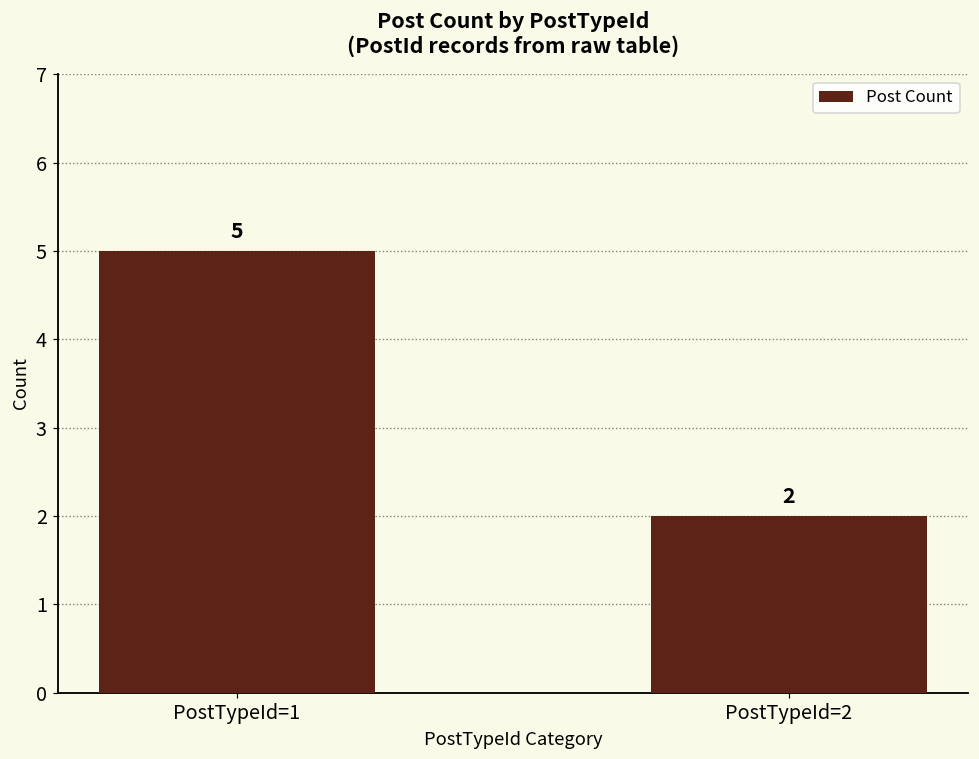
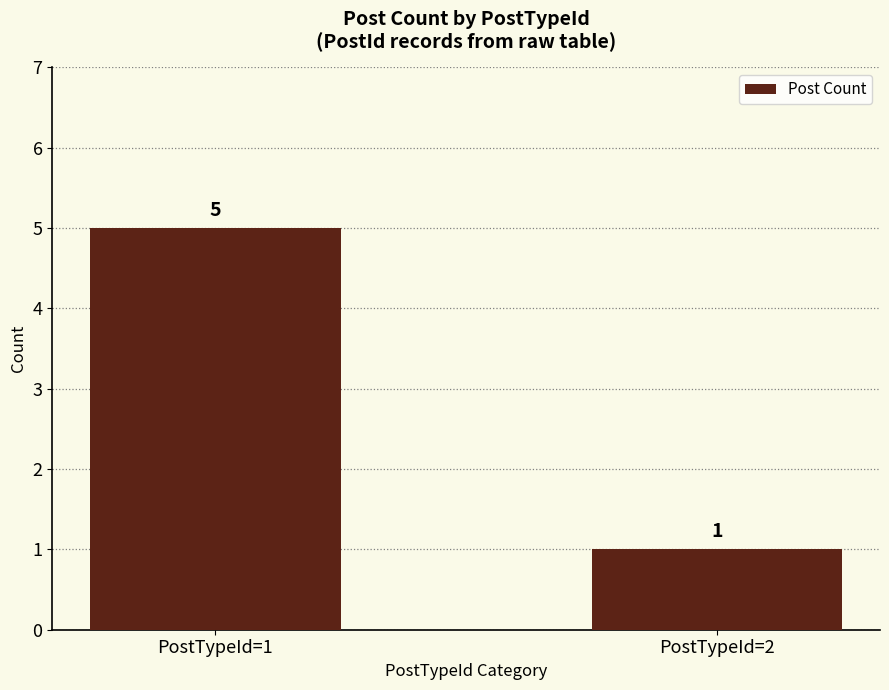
PostTypeId=2: 2 -> 1
